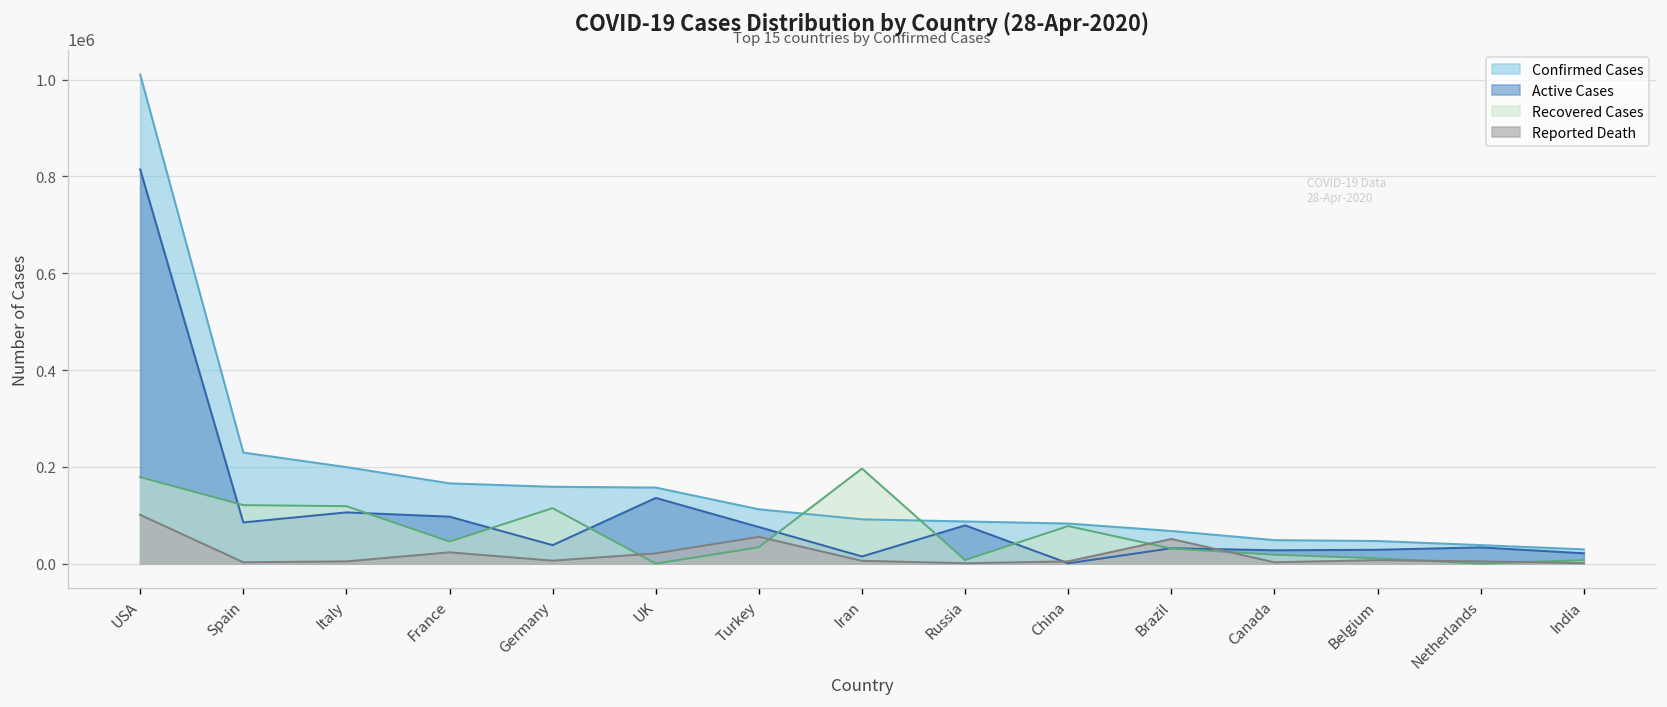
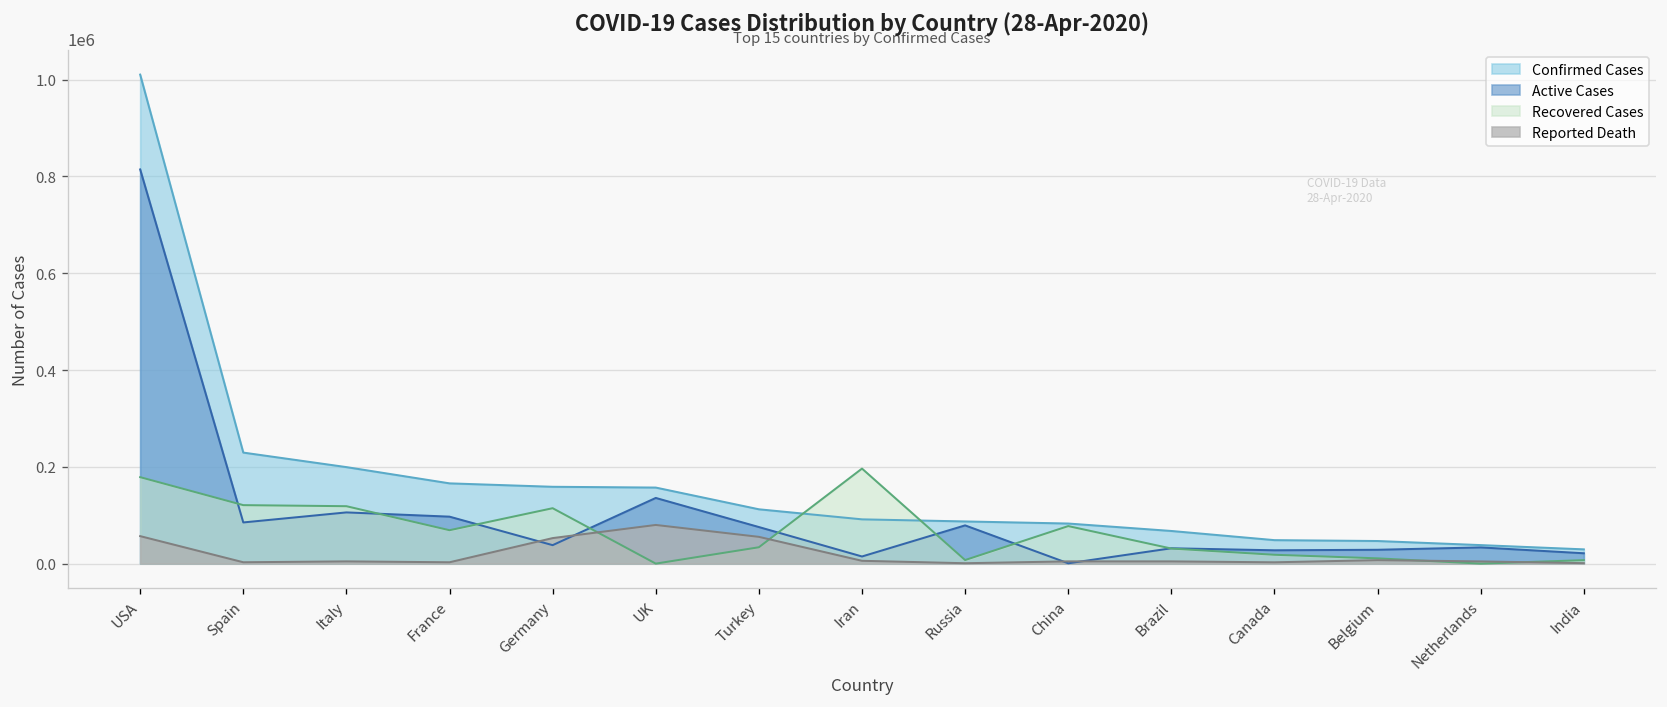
Reported Death, USA: 100000 -> 60000
Recovered Cases, France: 50000 -> 70000
Reported Death, France: 20000 -> 0
Reported Death, Germany: 10000 -> 50000
Reported Death, UK: 20000 -> 80000
Reported Death, Brazil: 50000 -> 0
